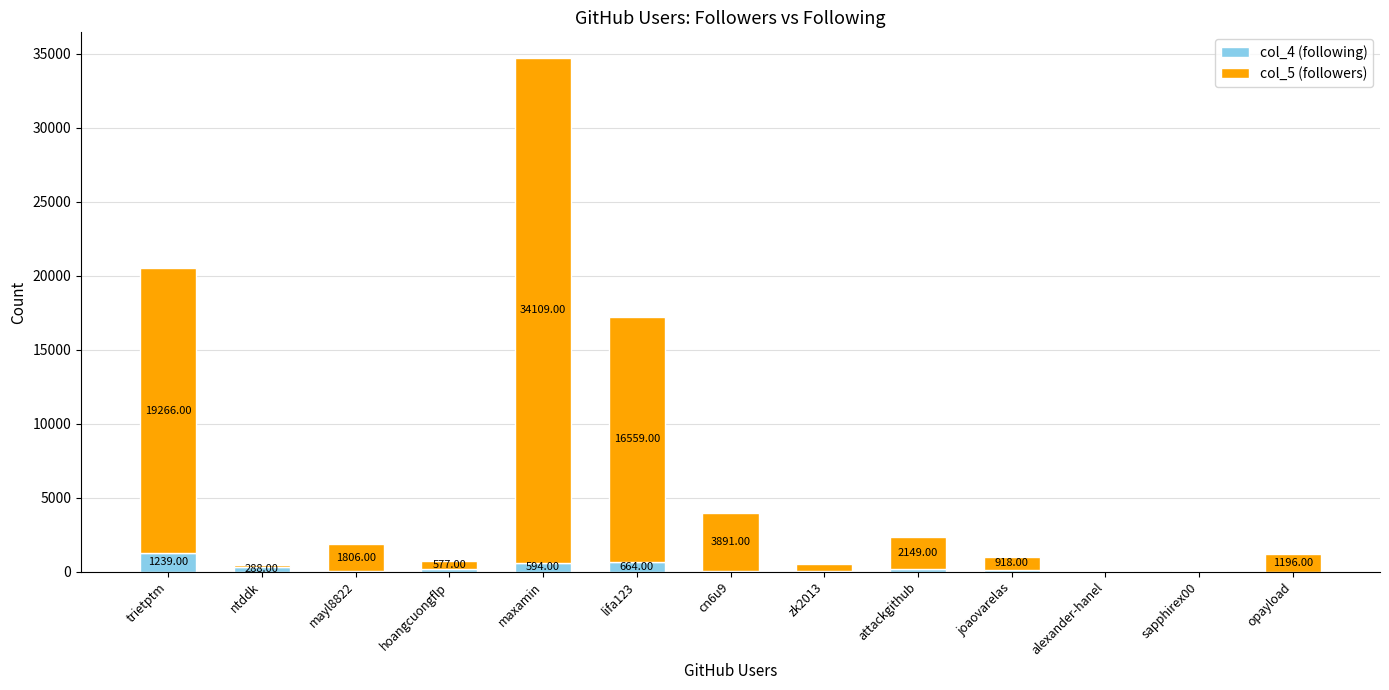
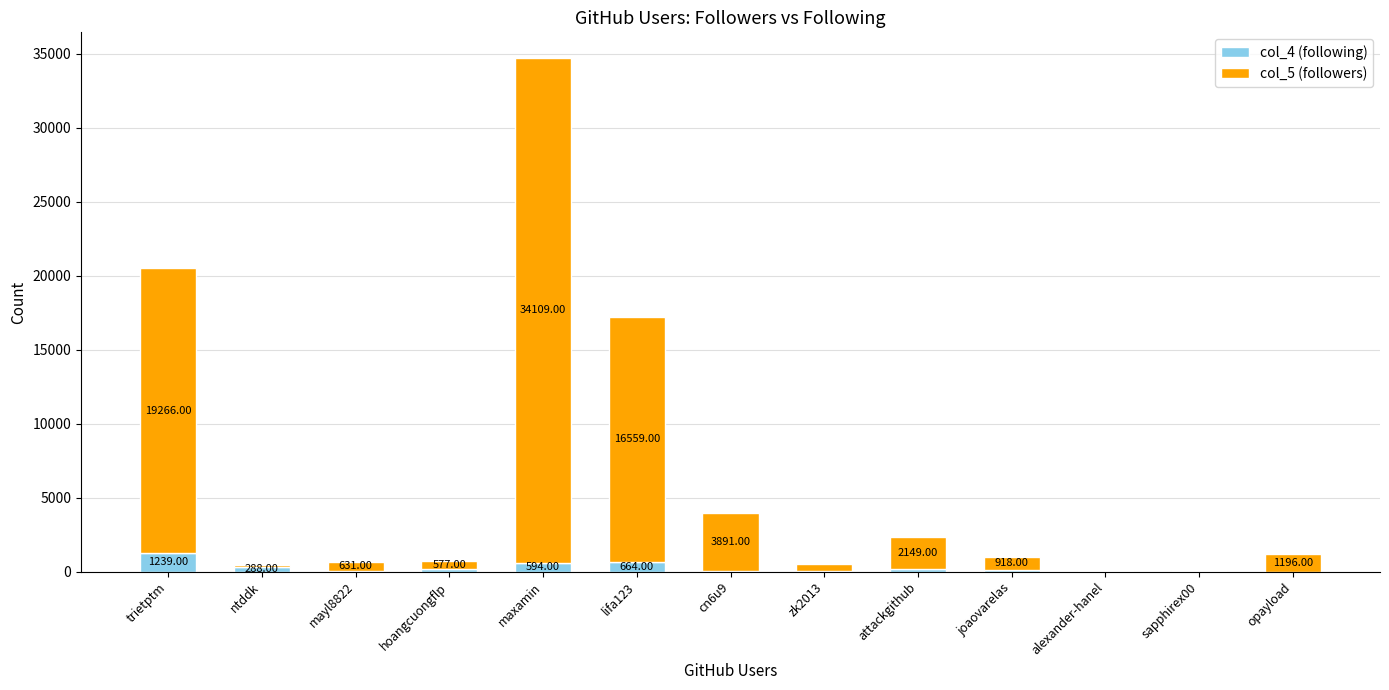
col_5 (followers), mayl8822: 1806.00 -> 631.00
